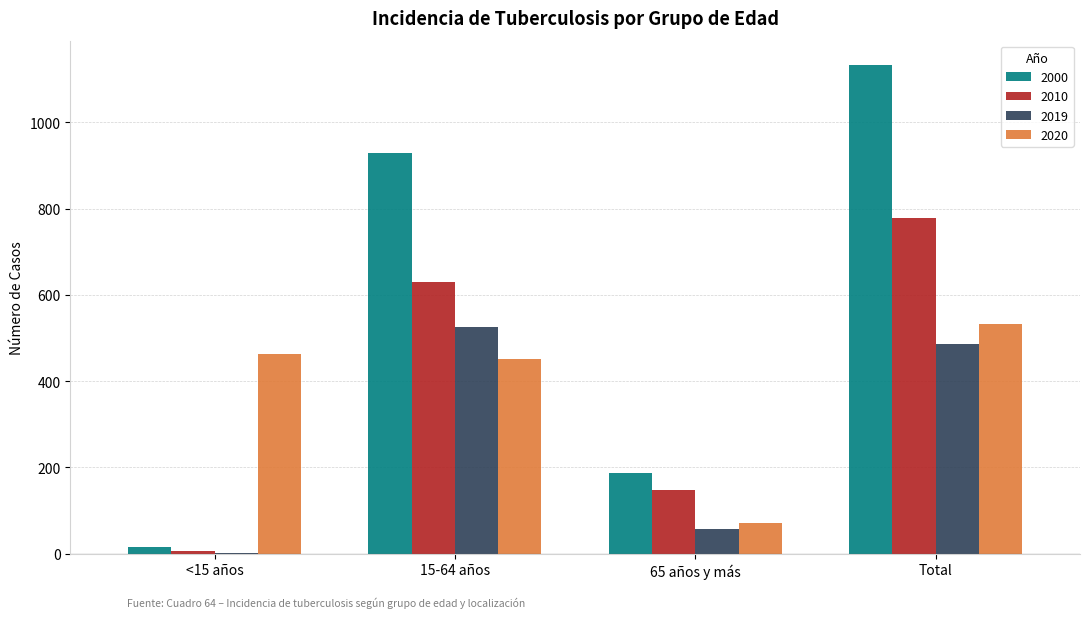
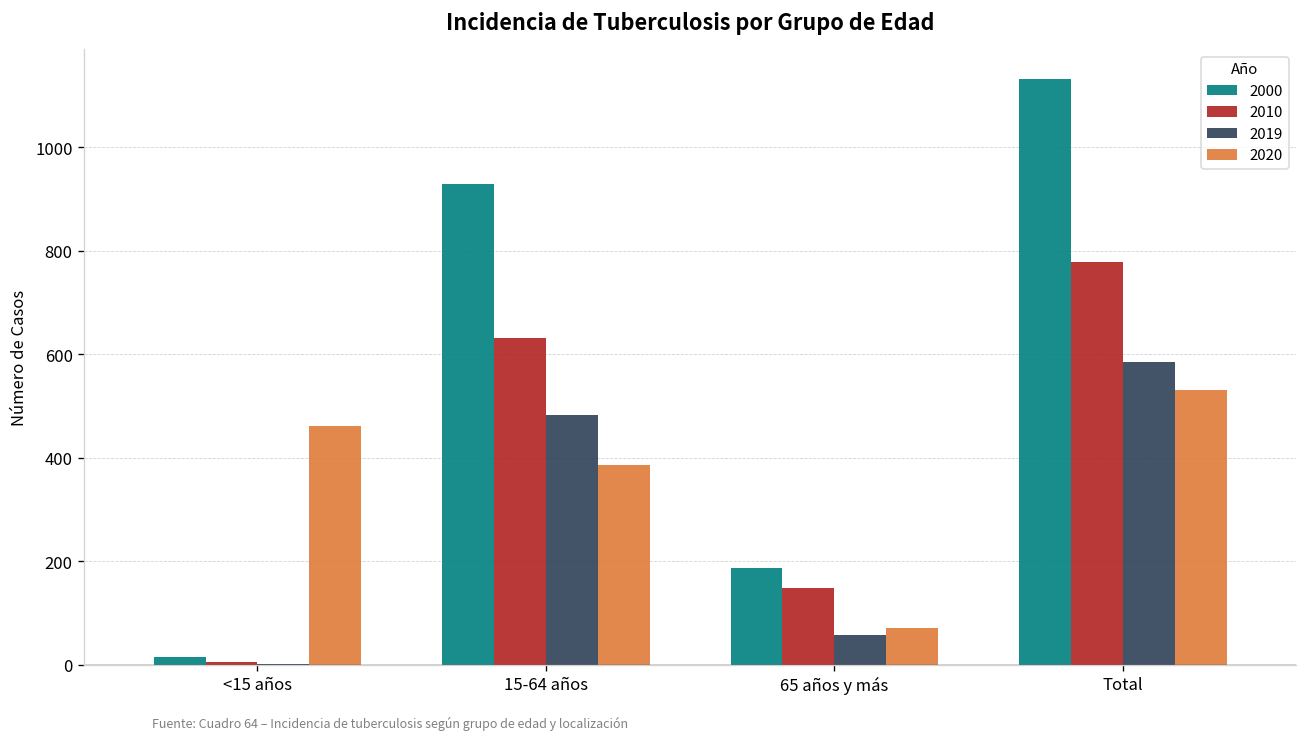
2019, 15-64 años: 530 -> 480
2020, 15-64 años: 450 -> 390
2019, Total: 490 -> 590
